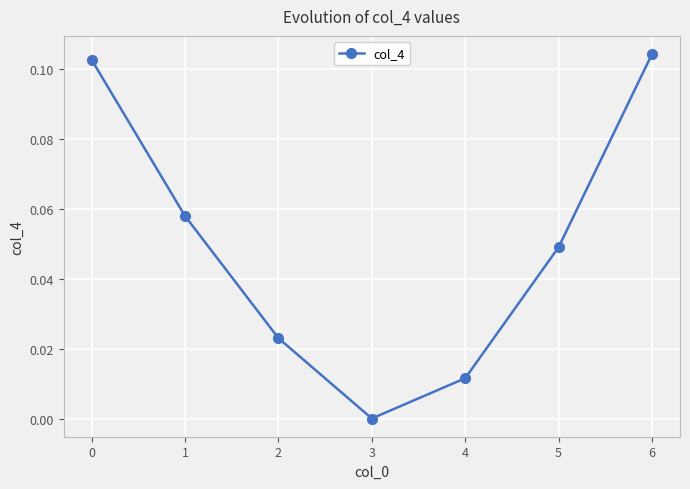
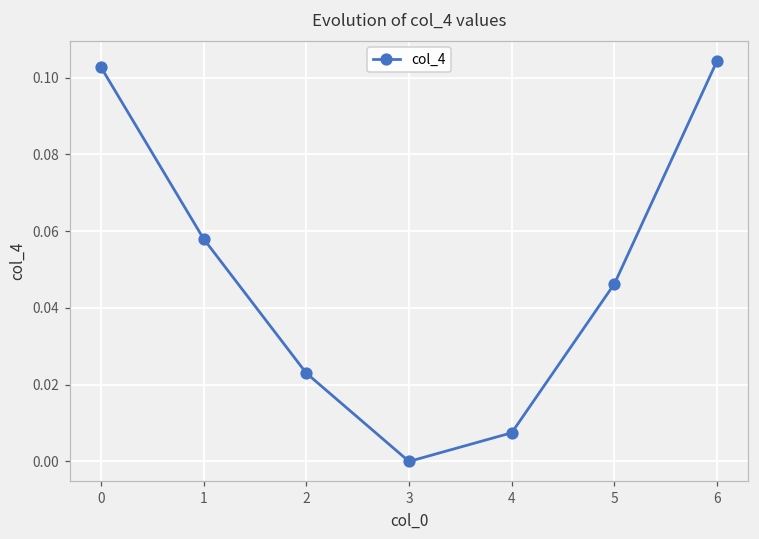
4: 0.012 -> 0.007
5: 0.049 -> 0.046
